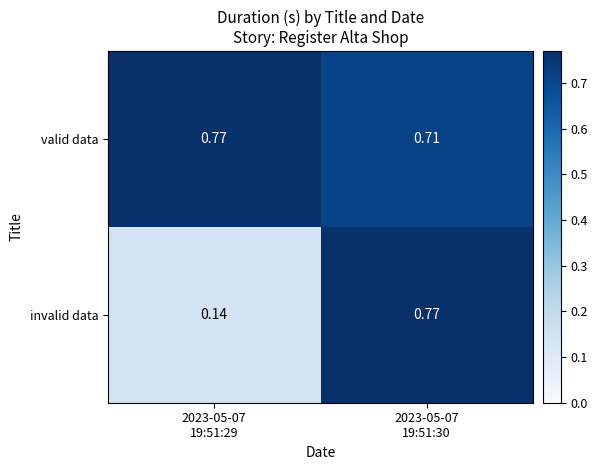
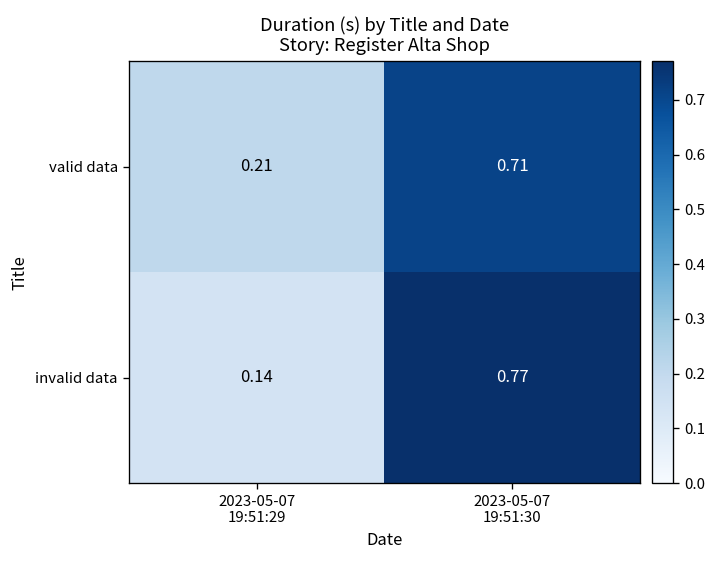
valid data, 2023-05-07 19:51:29: 0.77 -> 0.21
